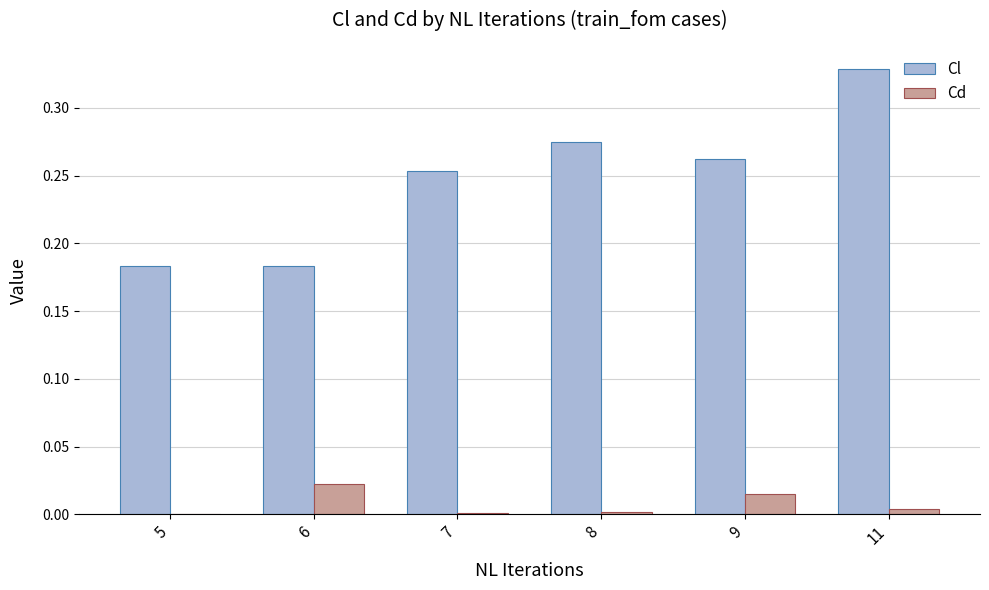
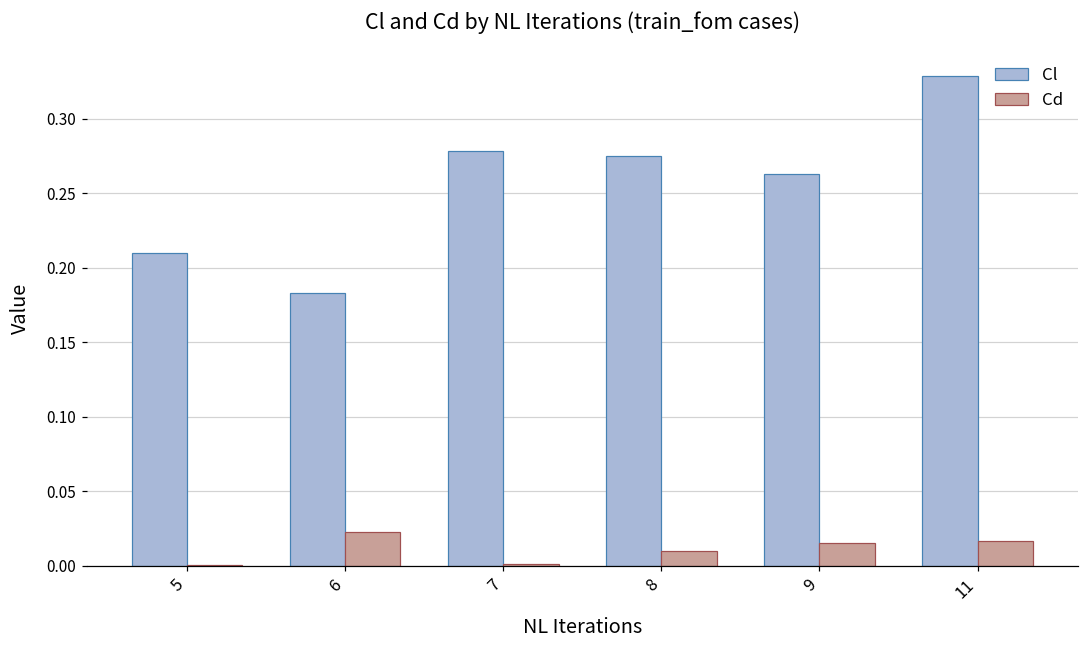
Cl, 5: 0.184 -> 0.210
Cl, 7: 0.254 -> 0.279
Cd, 8: 0.002 -> 0.010
Cd, 11: 0.004 -> 0.017
